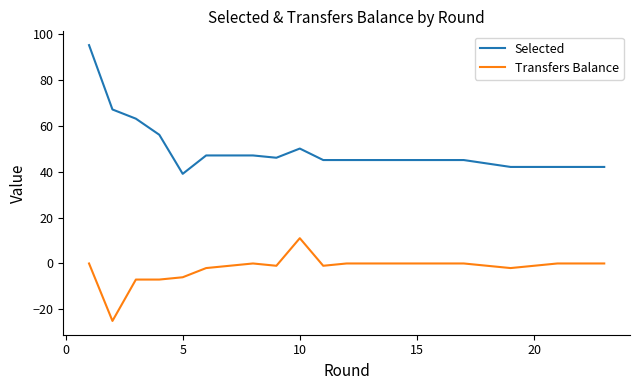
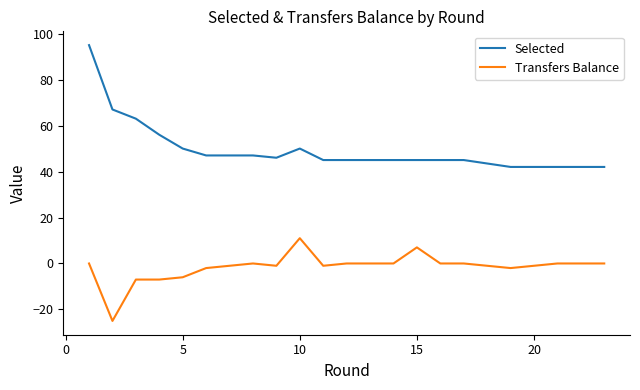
Selected, 5: 39 -> 50
Transfers Balance, 15: 0 -> 7
